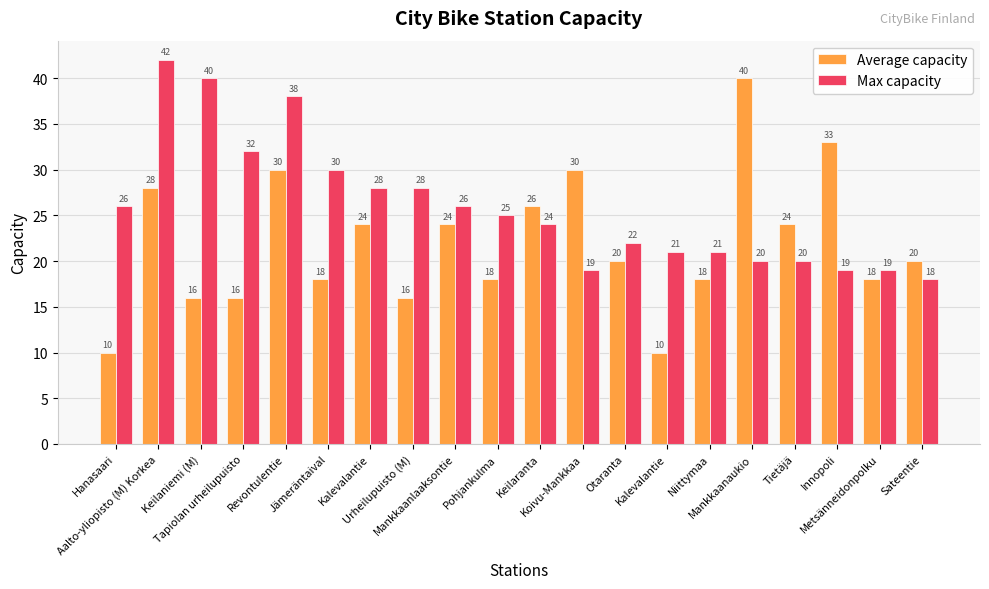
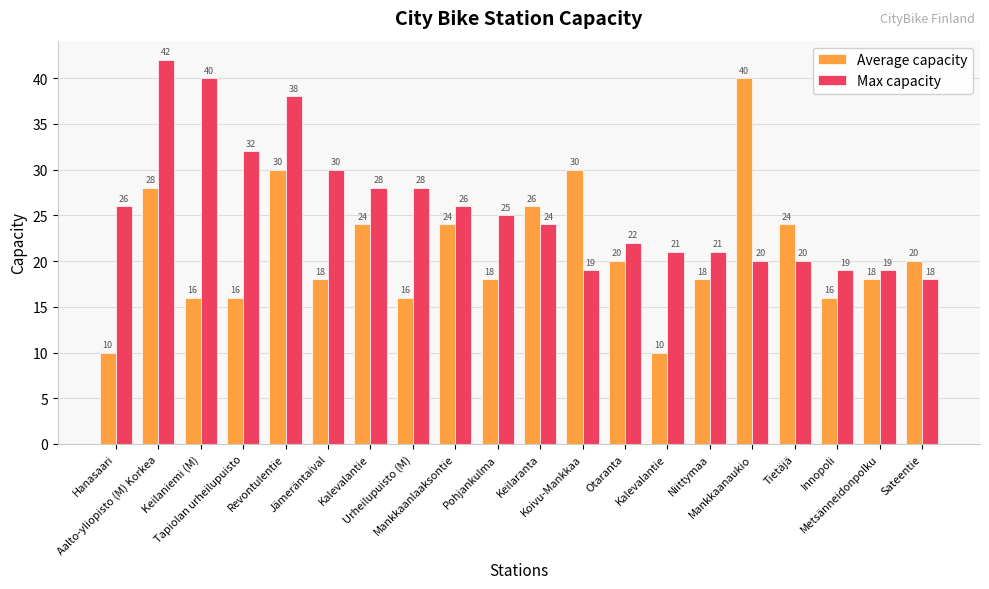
Average capacity, Innopoli: 33 -> 16
